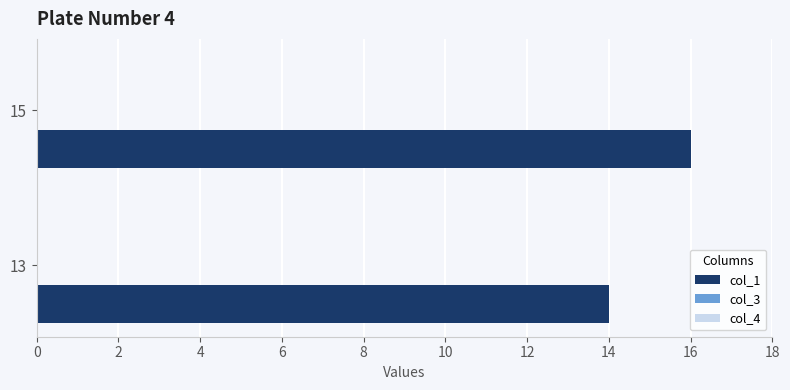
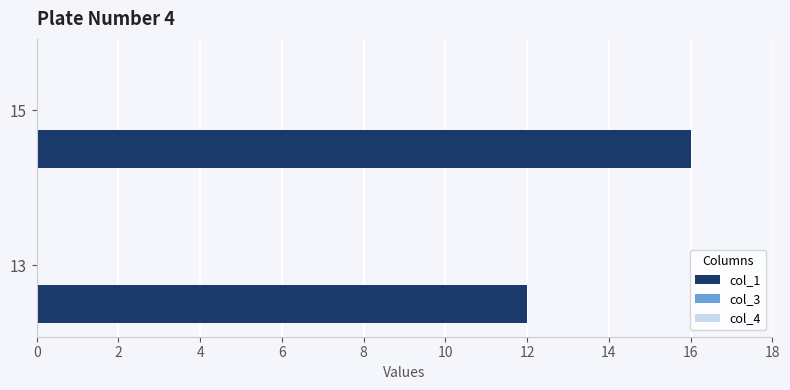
col_1, 13: 14 -> 12
